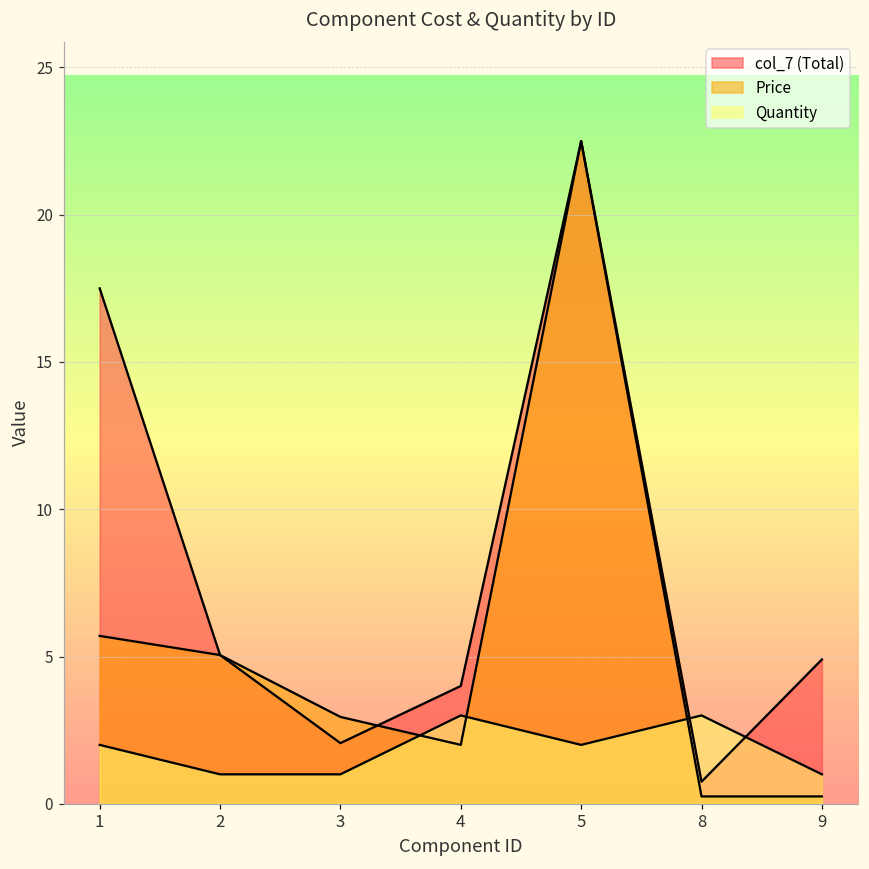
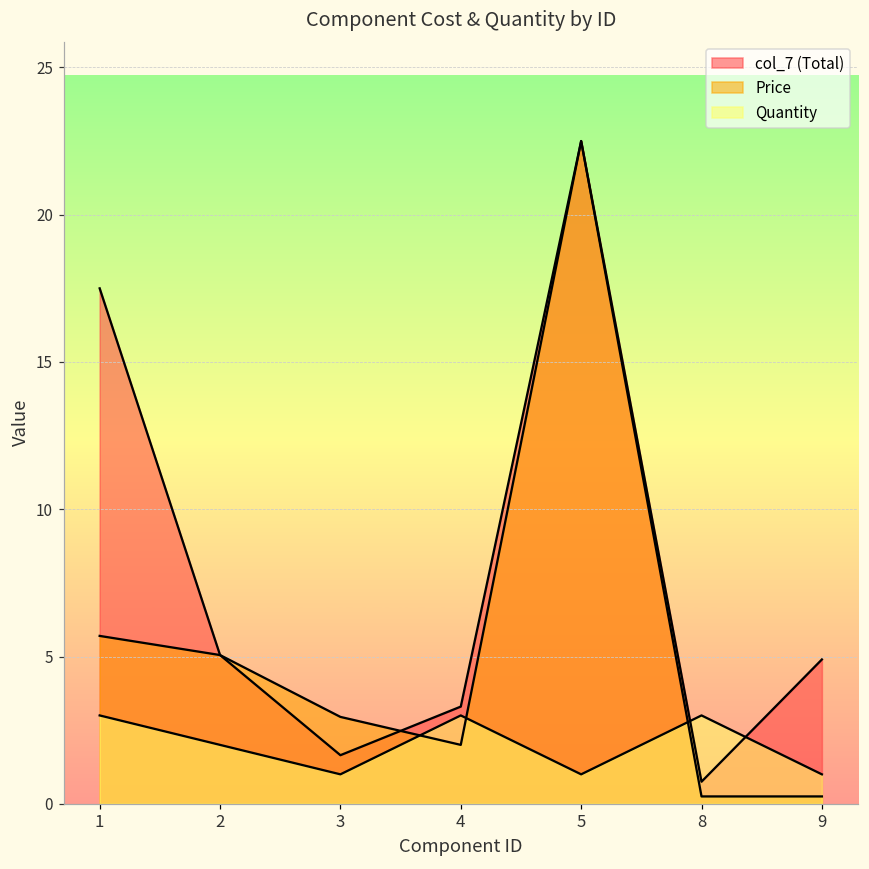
Quantity, 1: 2 -> 3
Quantity, 2: 1 -> 2
col_7 (Total), 3: 2.1 -> 1.7
col_7 (Total), 4: 4.0 -> 3.3
Quantity, 5: 2 -> 1
